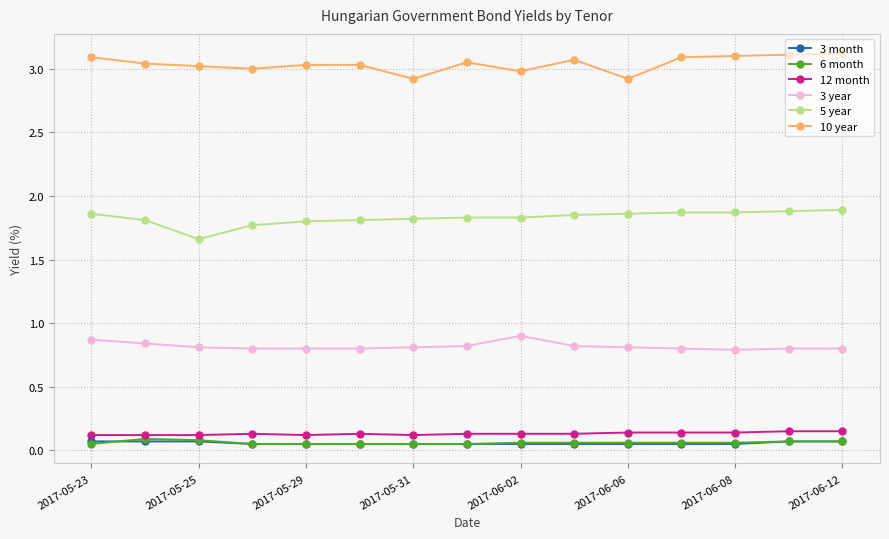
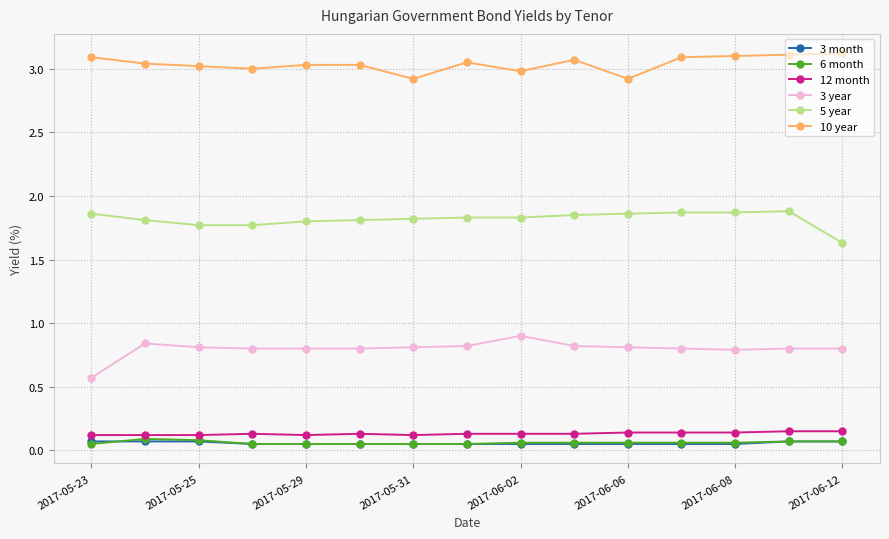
3 year, 2017-05-23: 0.87 -> 0.57
5 year, 2017-05-25: 1.66 -> 1.77
5 year, 2017-06-12: 1.89 -> 1.63
